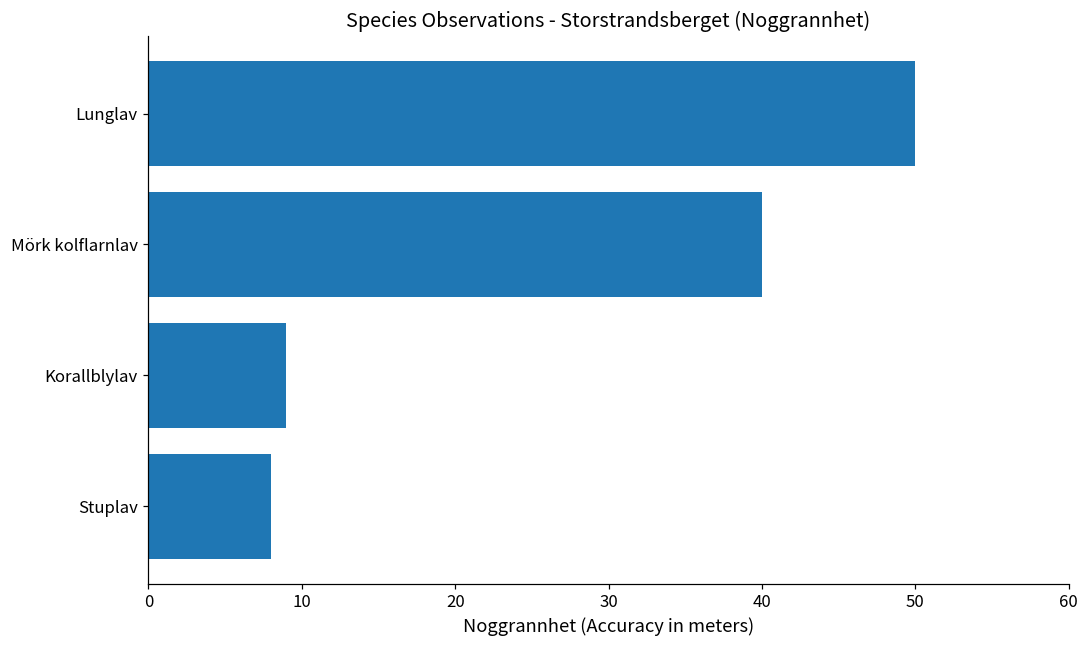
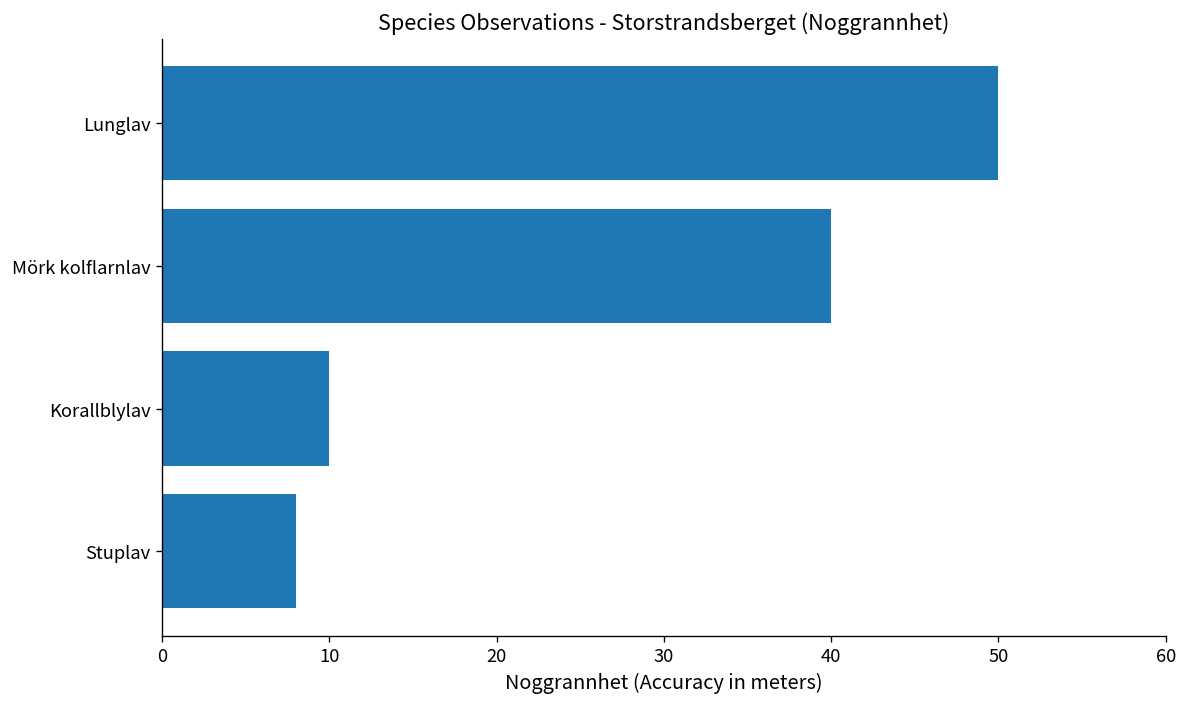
Korallblylav: 9 -> 10
